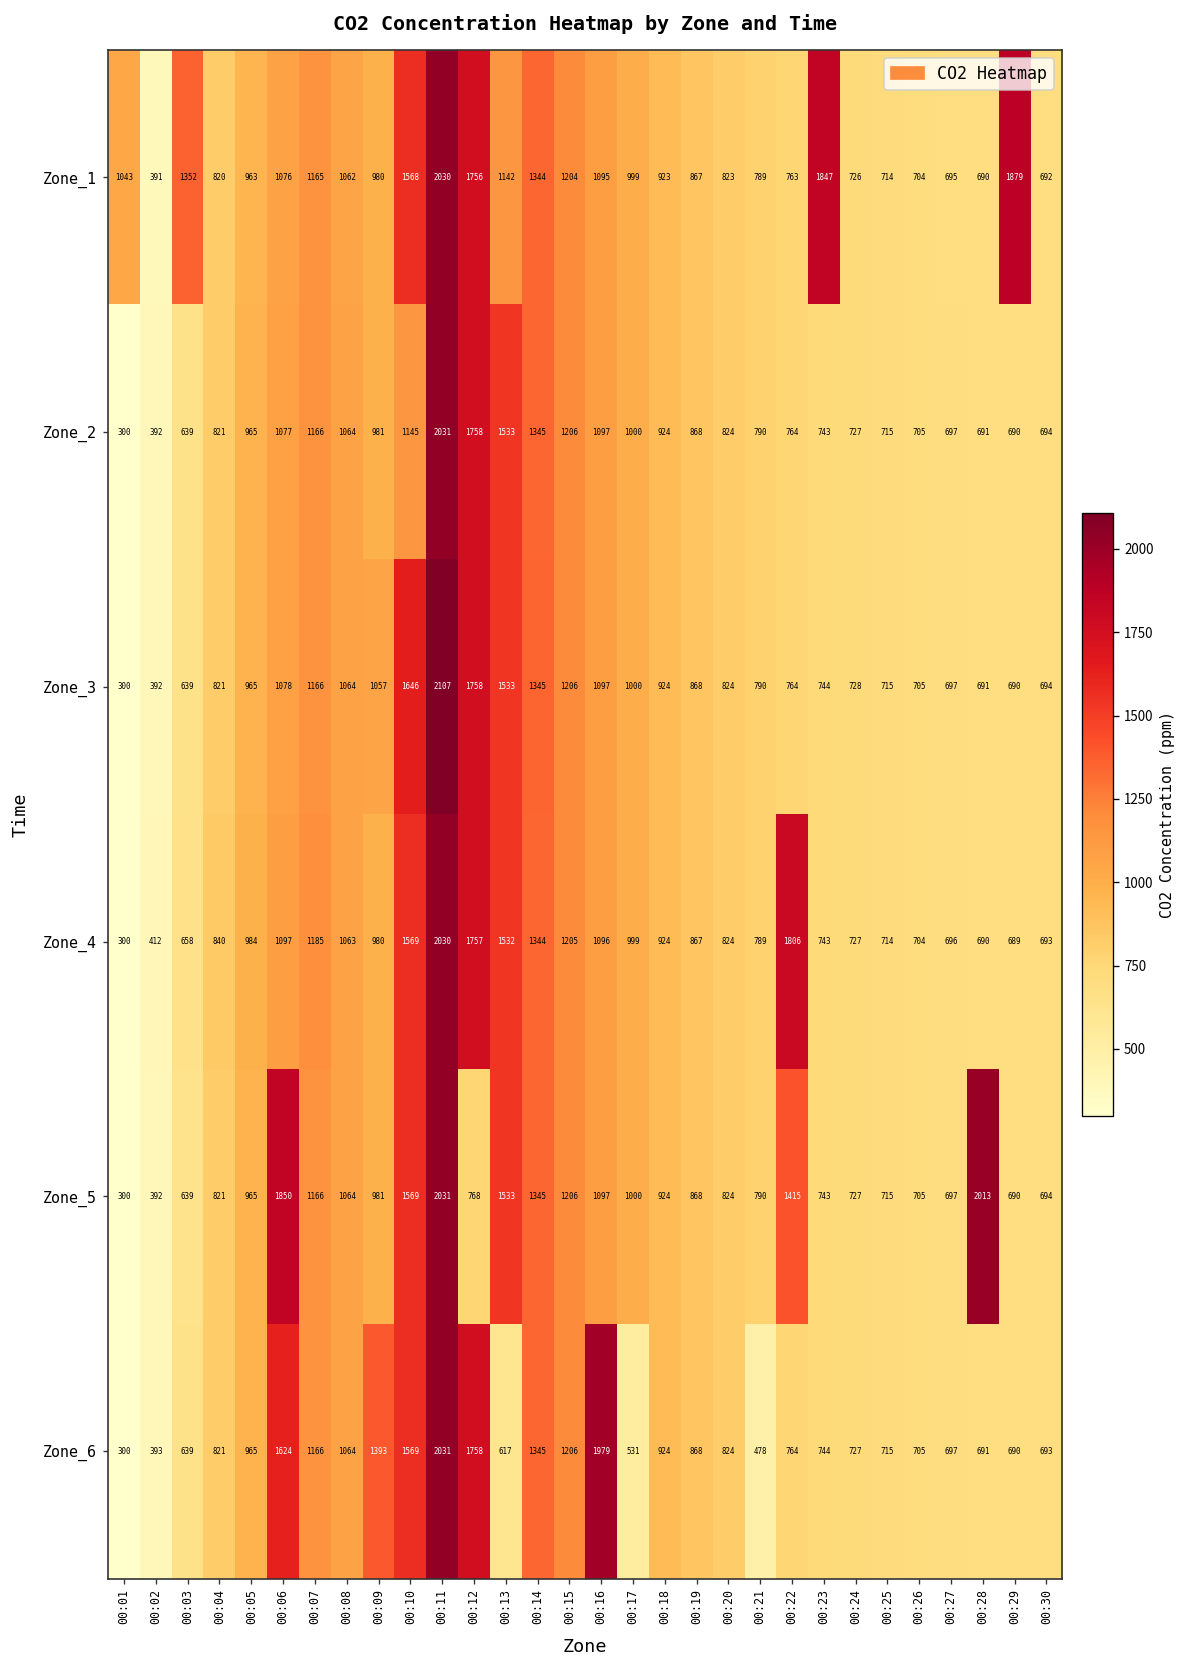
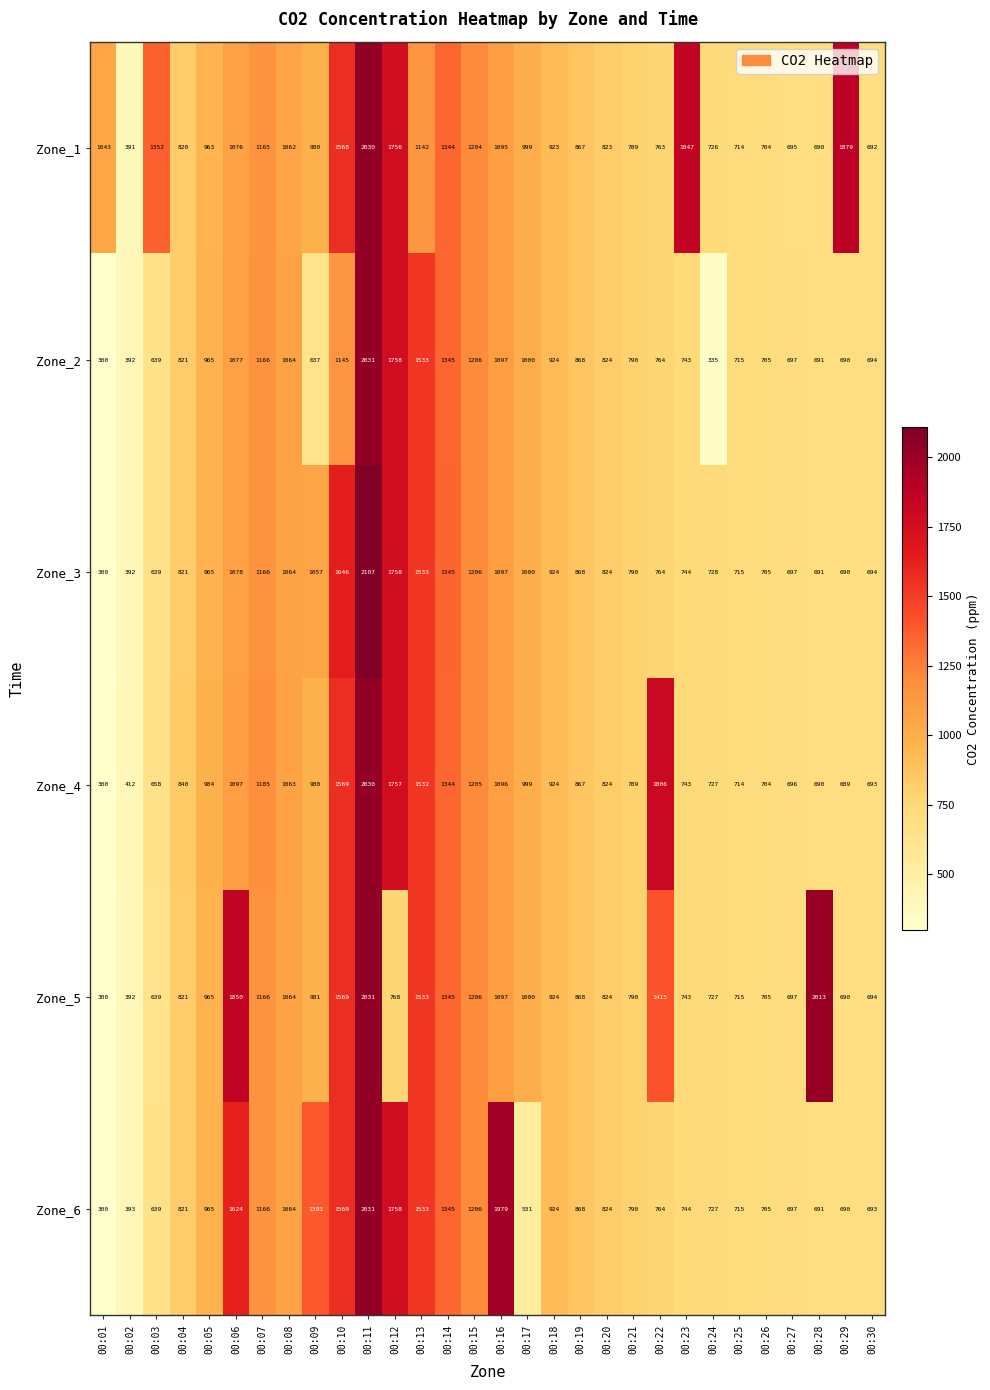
Zone_2, 00:09: 981 -> 637
Zone_2, 00:24: 727 -> 335
Zone_6, 00:13: 617 -> 1533
Zone_6, 00:21: 478 -> 790
